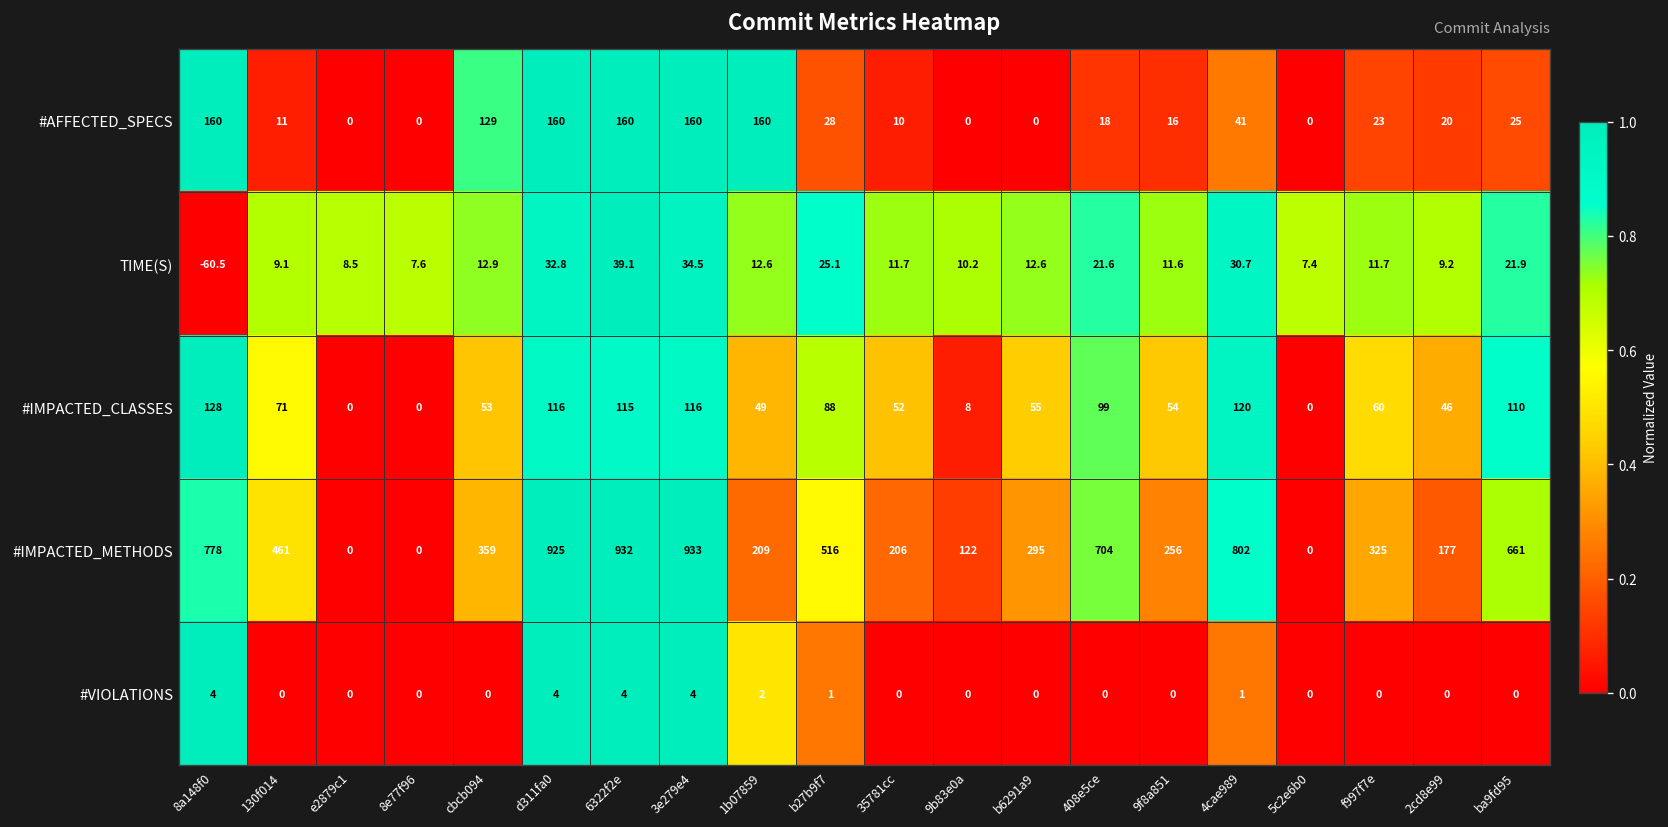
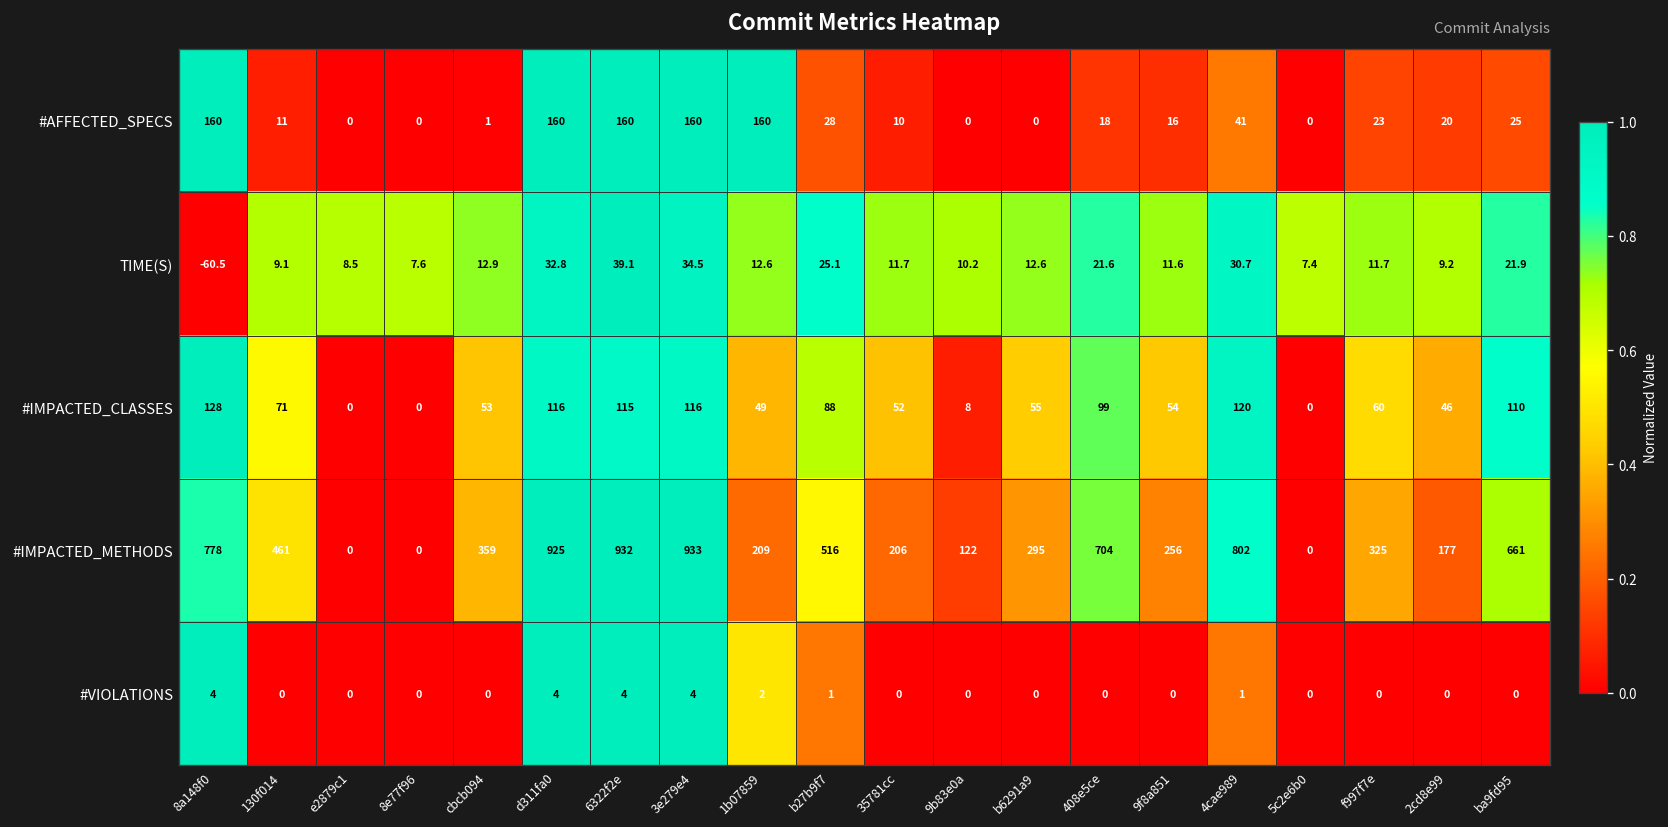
#AFFECTED_SPECS, cbcb094: 129 -> 1
